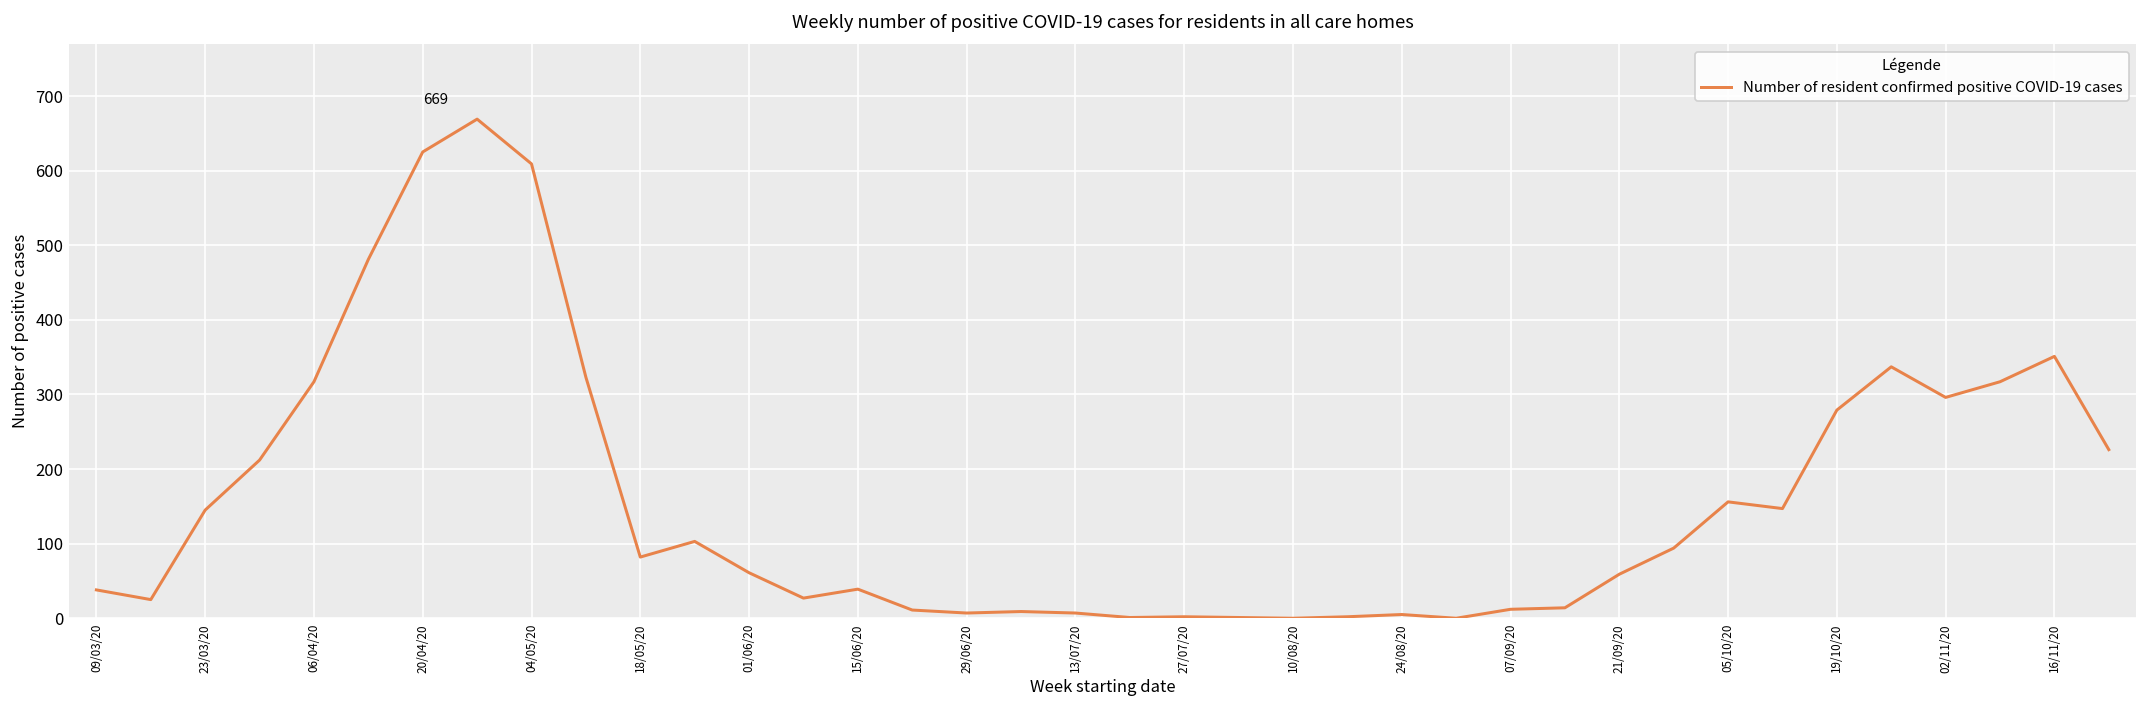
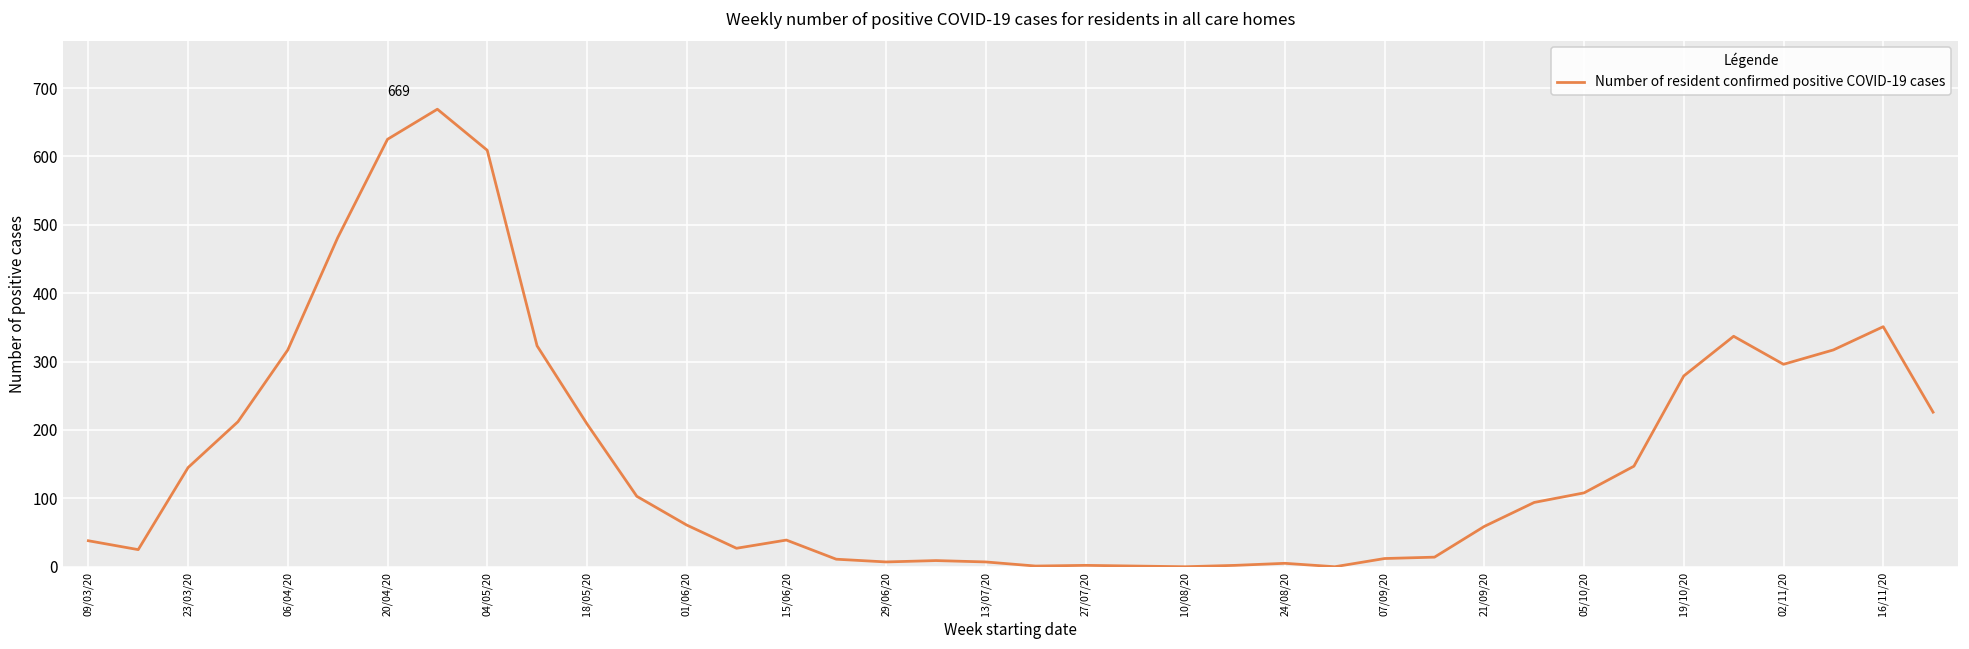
18/05/20: 80 -> 210
05/10/20: 160 -> 110
